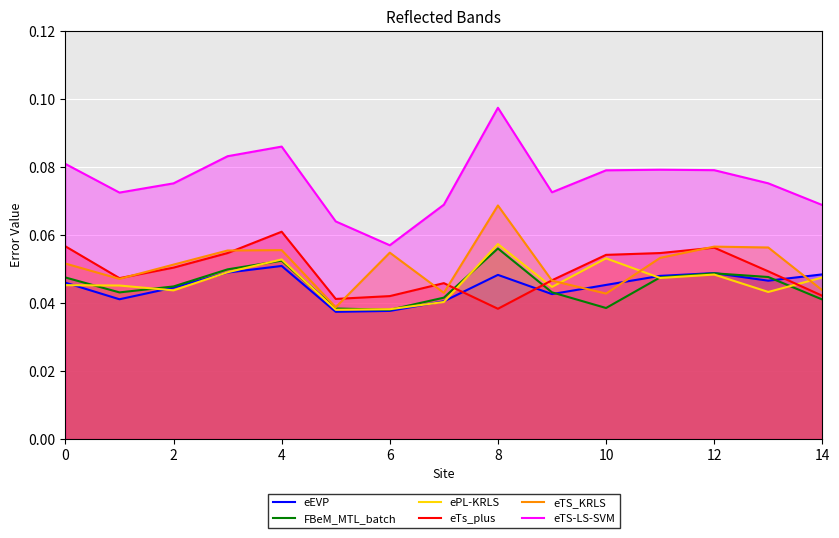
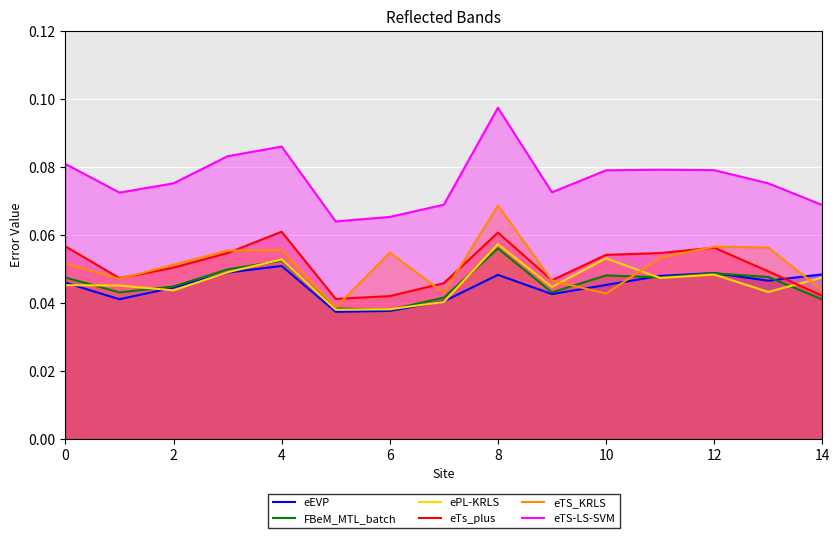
eTS-LS-SVM, 6: 0.057 -> 0.065
eTs_plus, 8: 0.038 -> 0.061
FBeM_MTL_batch, 10: 0.039 -> 0.048
